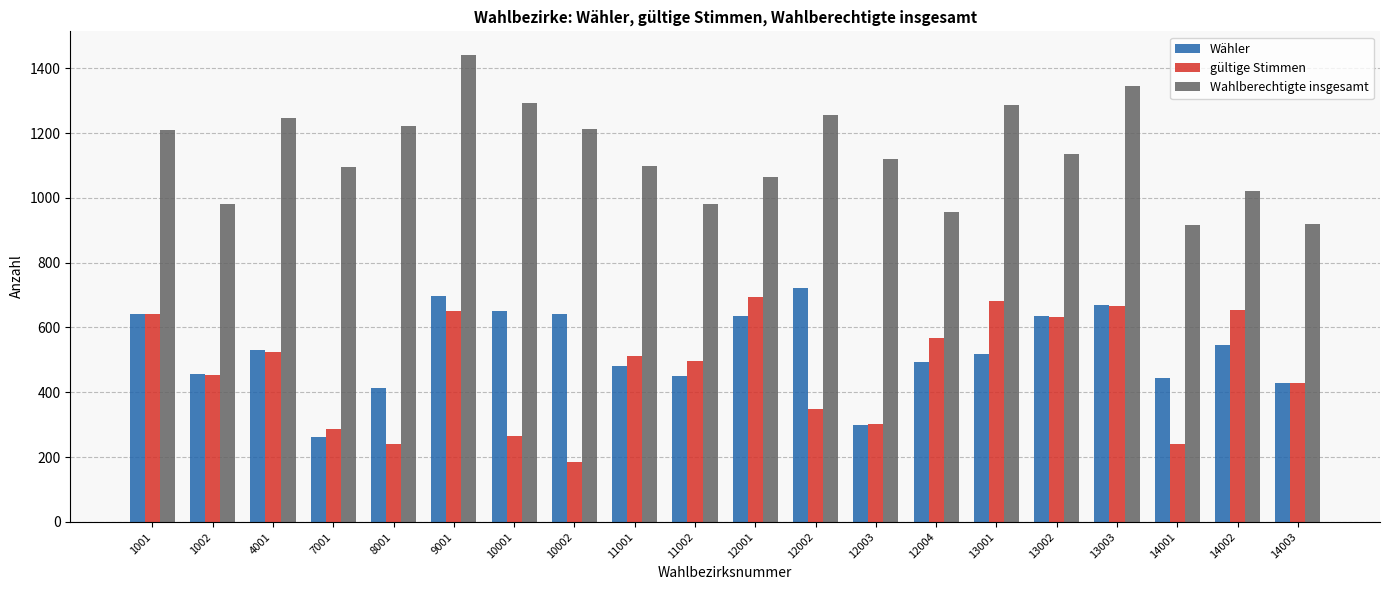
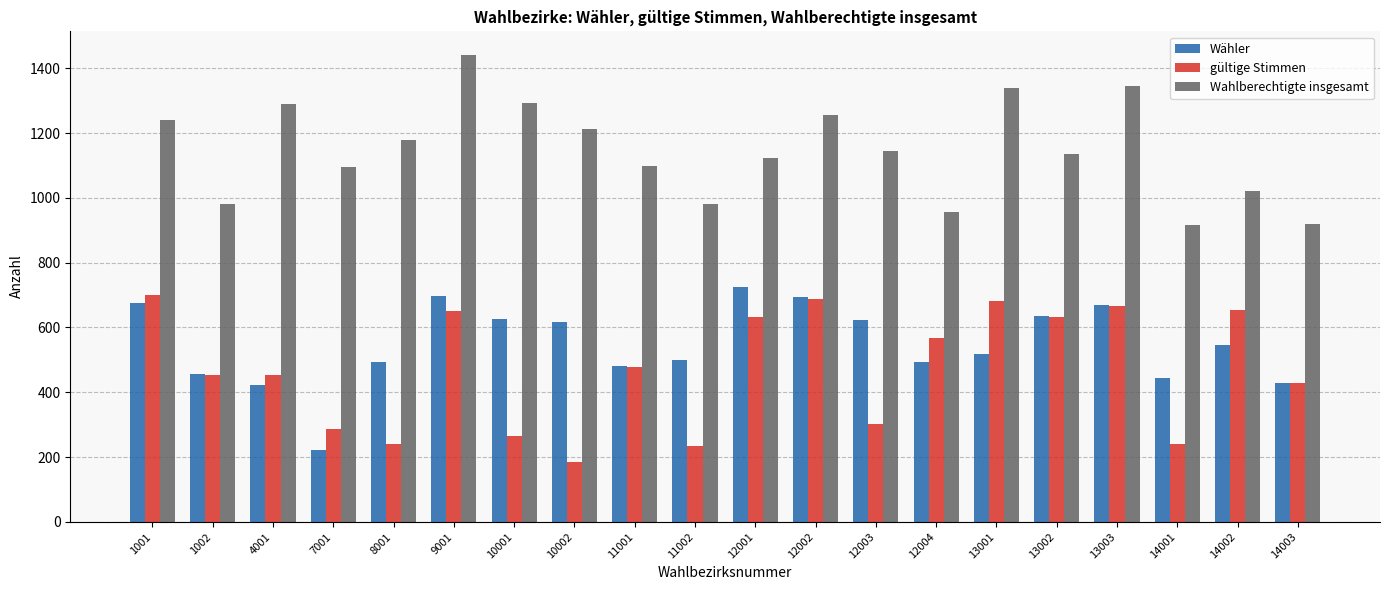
Wähler, 1001: 640 -> 680
gültige Stimmen, 1001: 640 -> 700
Wahlberechtigte insgesamt, 1001: 1210 -> 1240
Wähler, 4001: 530 -> 420
gültige Stimmen, 4001: 520 -> 450
Wahlberechtigte insgesamt, 4001: 1250 -> 1290
Wähler, 7001: 260 -> 220
Wähler, 8001: 410 -> 490
Wahlberechtigte insgesamt, 8001: 1220 -> 1180
Wähler, 10001: 650 -> 630
Wähler, 10002: 640 -> 620
gültige Stimmen, 11001: 510 -> 480
Wähler, 11002: 450 -> 500
gültige Stimmen, 11002: 500 -> 240
Wähler, 12001: 630 -> 720
gültige Stimmen, 12001: 690 -> 630
Wahlberechtigte insgesamt, 12001: 1070 -> 1120
Wähler, 12002: 720 -> 700
gültige Stimmen, 12002: 350 -> 690
Wähler, 12003: 300 -> 620
Wahlberechtigte insgesamt, 12003: 1120 -> 1150
Wahlberechtigte insgesamt, 13001: 1290 -> 1340
